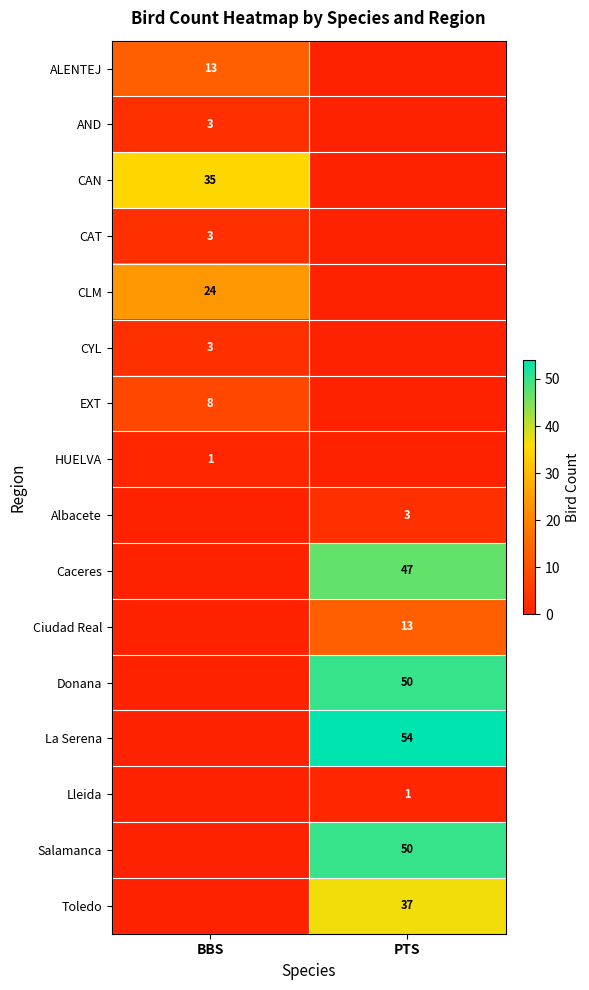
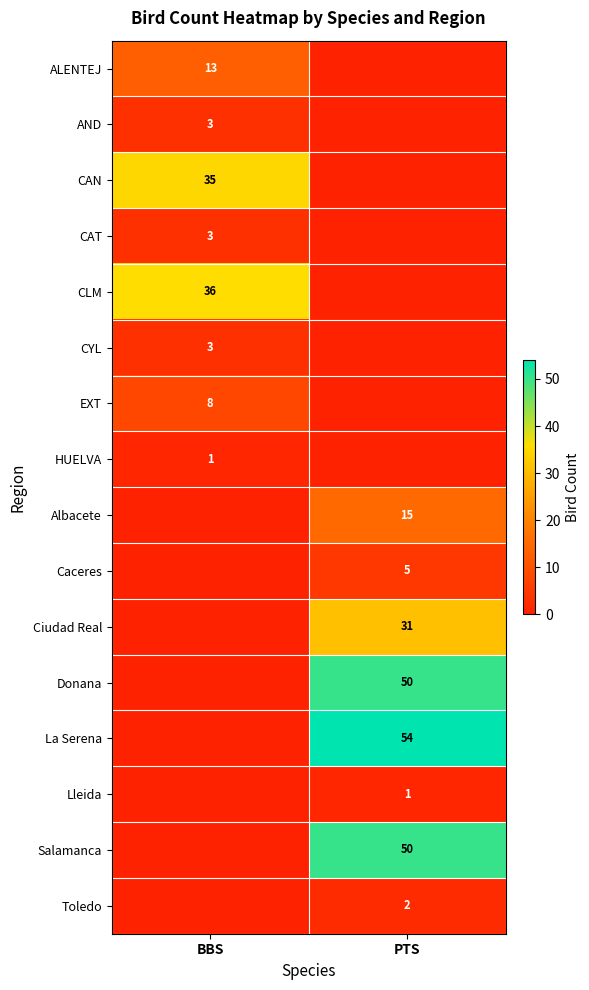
CLM, BBS: 24 -> 36
Albacete, PTS: 3 -> 15
Caceres, PTS: 47 -> 5
Ciudad Real, PTS: 13 -> 31
Toledo, PTS: 37 -> 2
